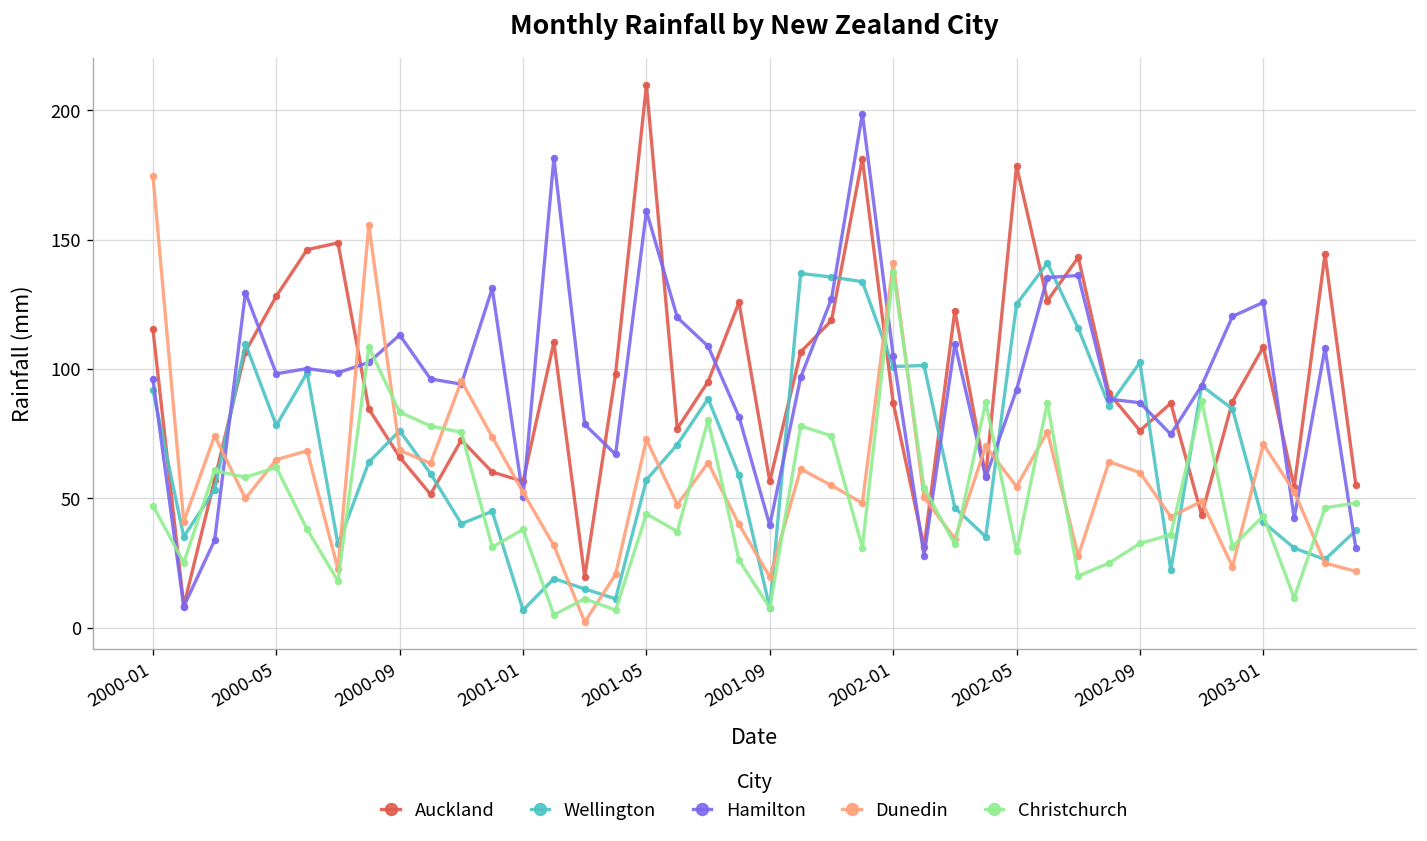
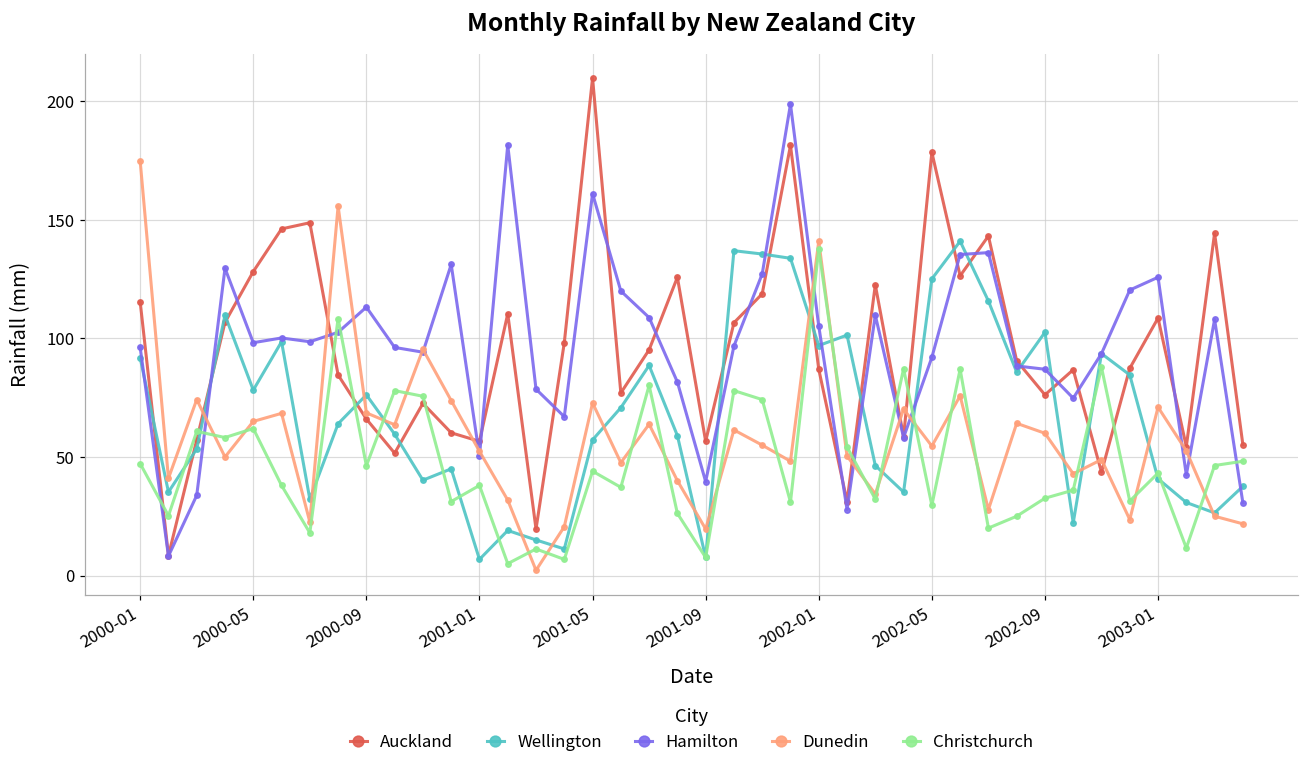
Christchurch, 2000-09: 83 -> 46
Wellington, 2002-01: 101 -> 97
